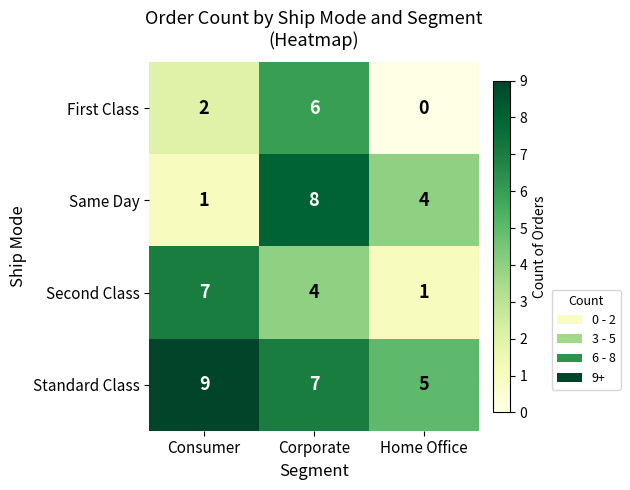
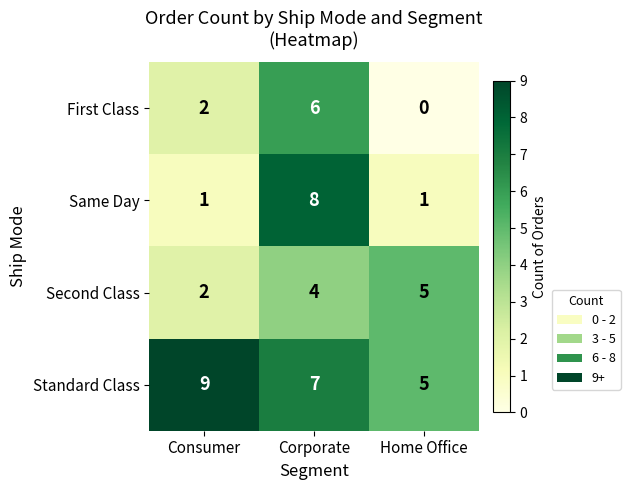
Same Day, Home Office: 4 -> 1
Second Class, Consumer: 7 -> 2
Second Class, Home Office: 1 -> 5
